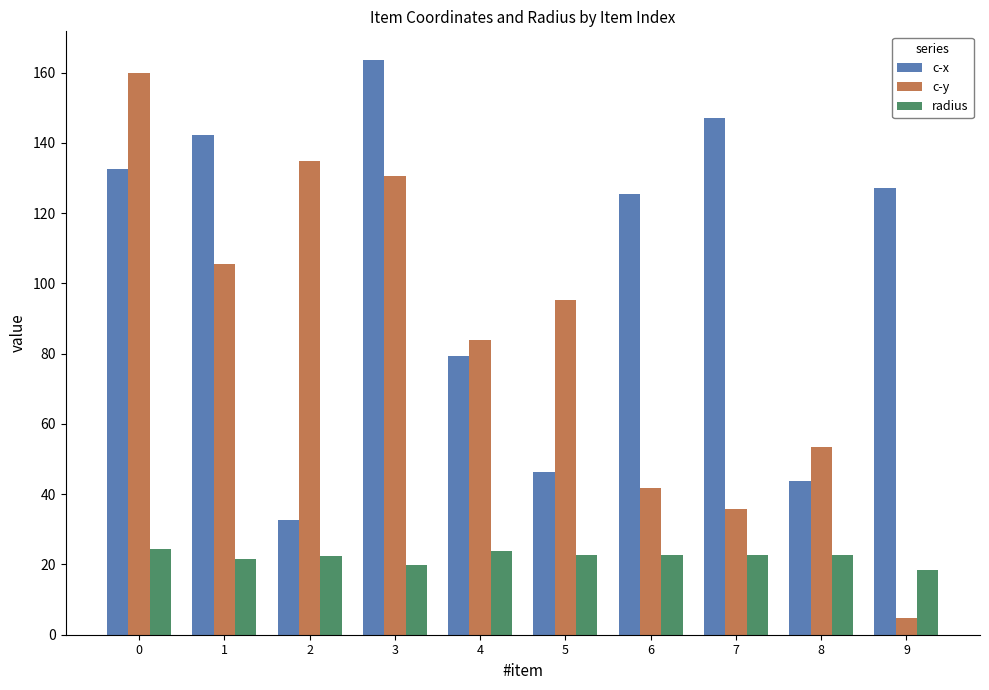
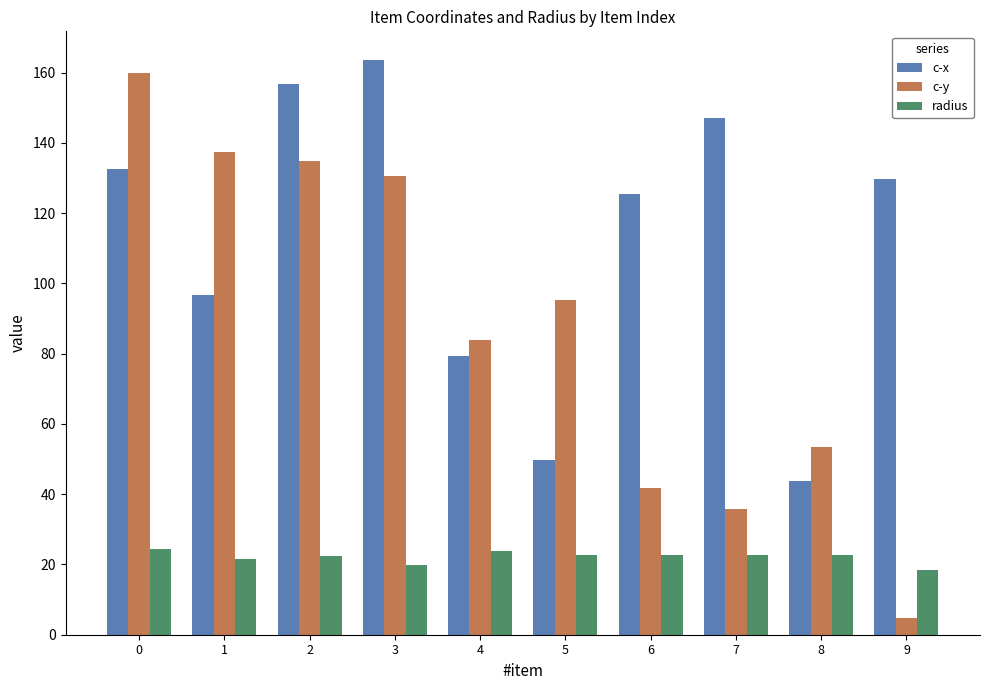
c-x, 1: 142 -> 97
c-y, 1: 106 -> 138
c-x, 2: 33 -> 157
c-x, 5: 46 -> 50
c-x, 9: 127 -> 130
